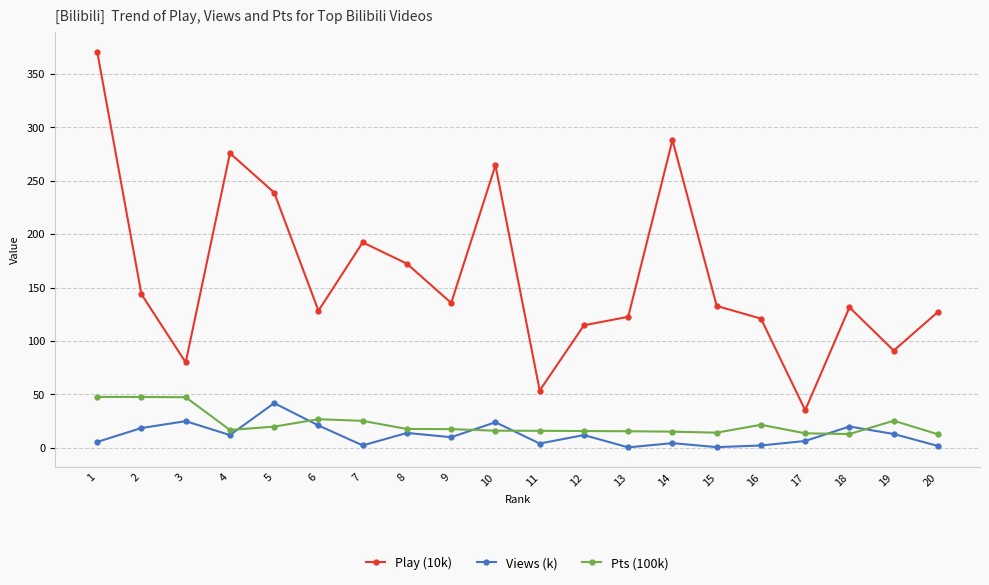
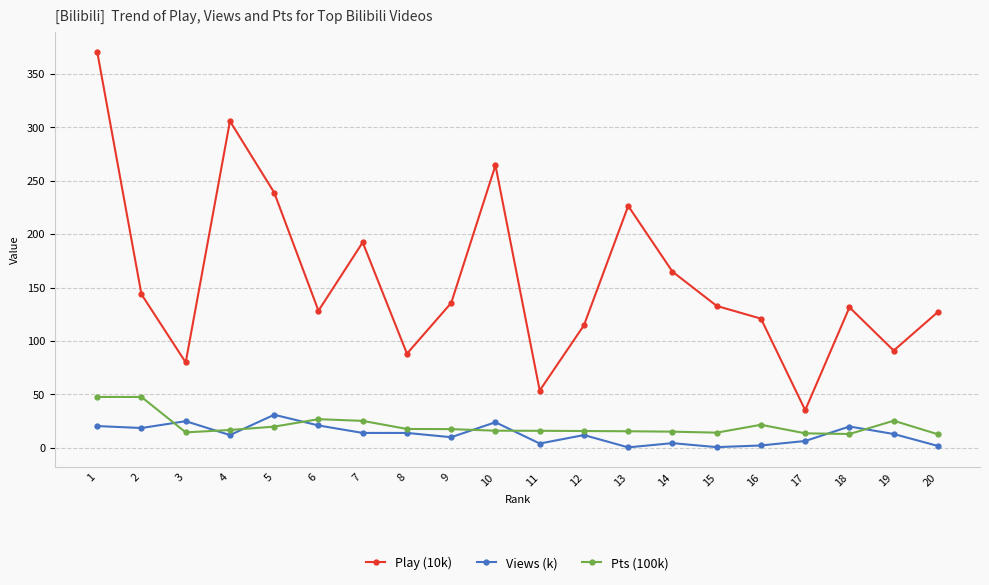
Views (k), 1: 6 -> 20
Pts (100k), 3: 47 -> 15
Play (10k), 4: 276 -> 306
Views (k), 5: 42 -> 31
Views (k), 7: 2 -> 14
Play (10k), 8: 172 -> 88
Play (10k), 13: 123 -> 227
Play (10k), 14: 288 -> 165
